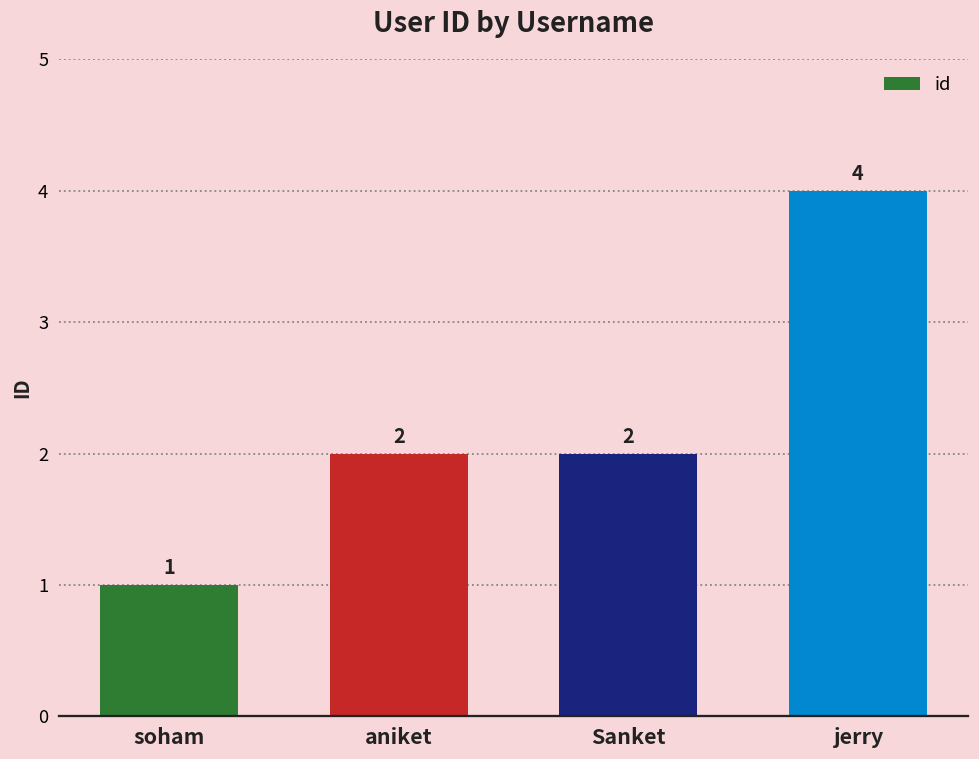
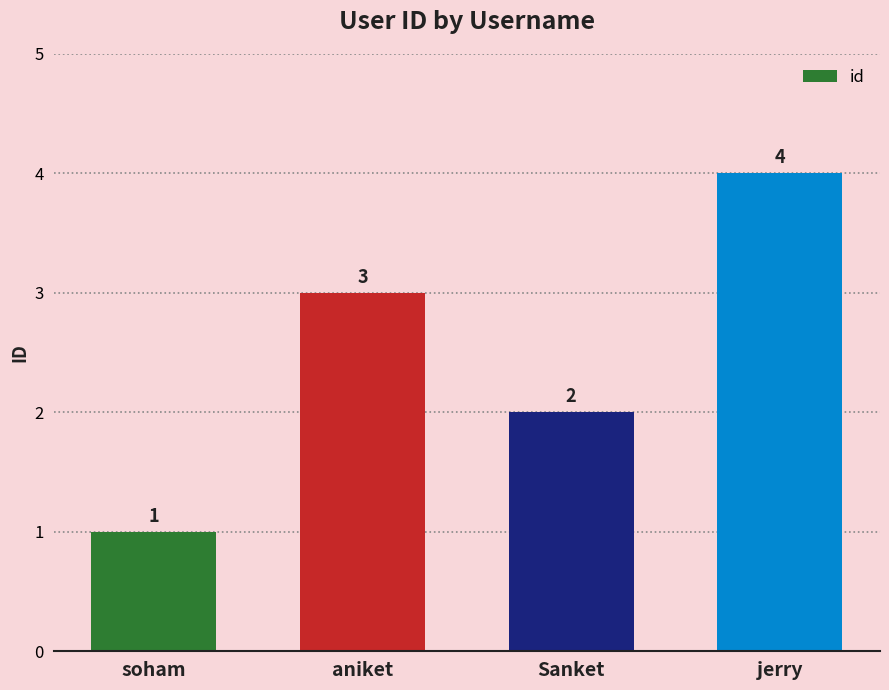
aniket: 2 -> 3
